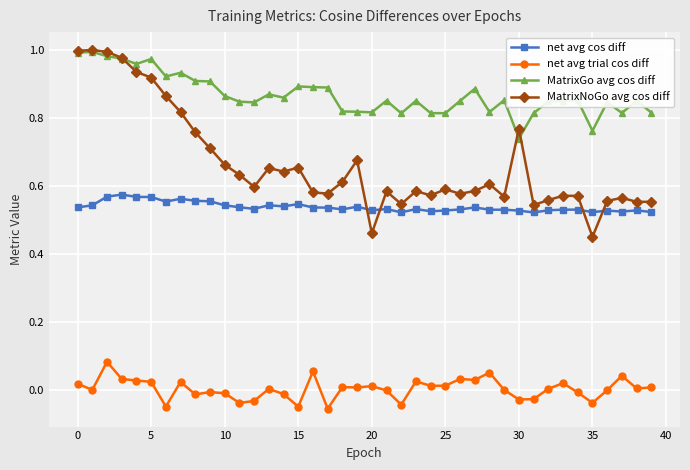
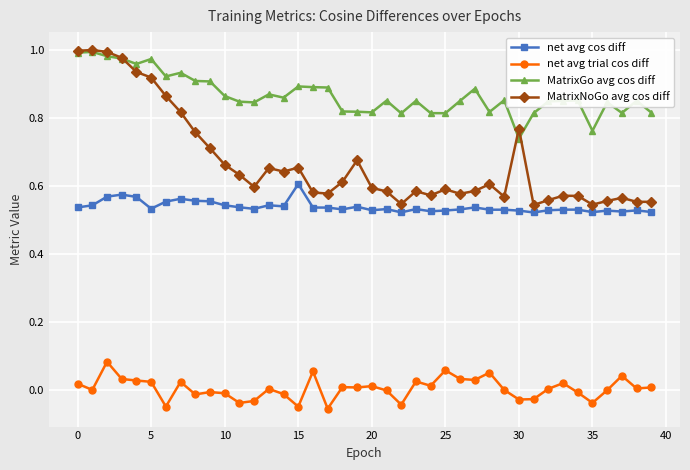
net avg cos diff, 5: 0.57 -> 0.53
net avg cos diff, 15: 0.55 -> 0.61
MatrixNoGo avg cos diff, 20: 0.46 -> 0.59
net avg trial cos diff, 25: 0.01 -> 0.06
MatrixNoGo avg cos diff, 35: 0.45 -> 0.55
